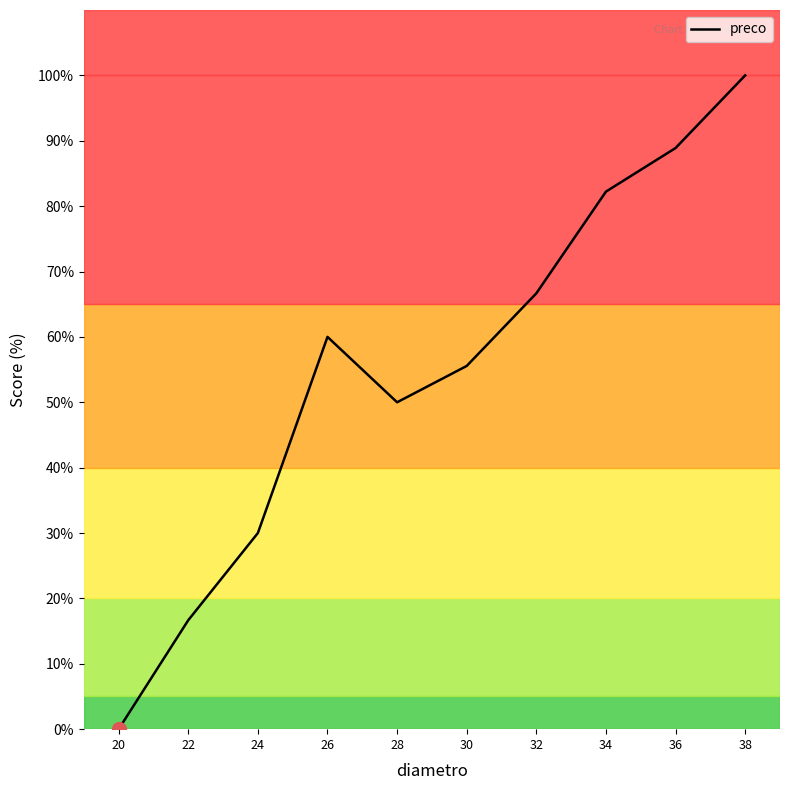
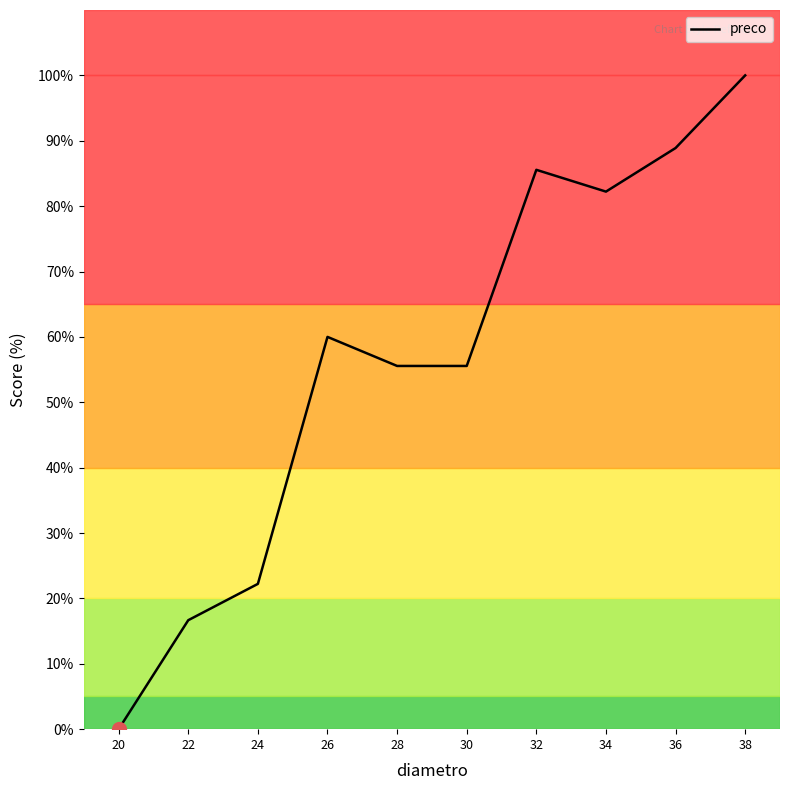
preco, 24: 30% -> 22%
preco, 28: 50% -> 56%
preco, 32: 67% -> 86%
